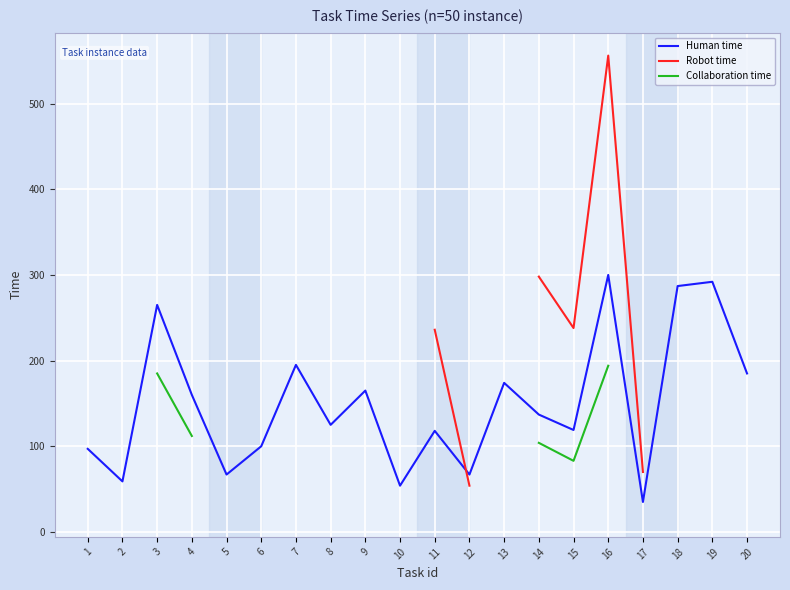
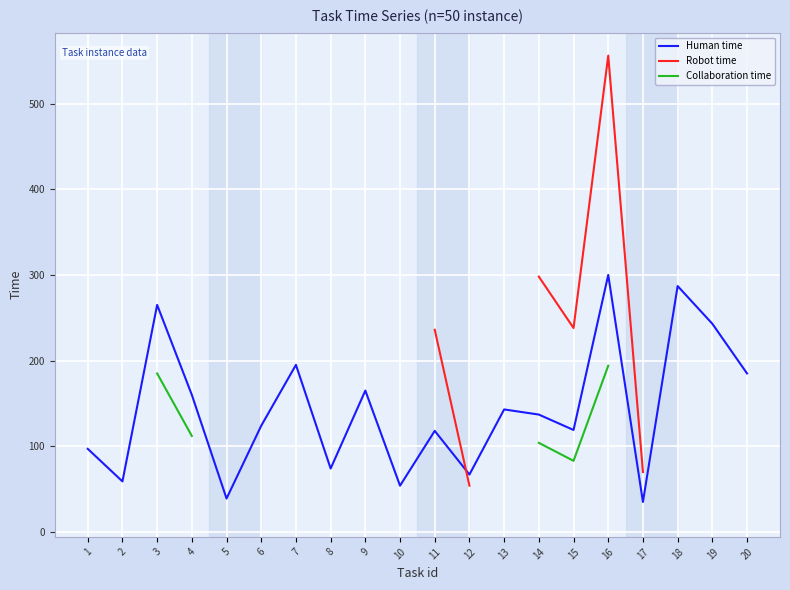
Human time, 5: 70 -> 40
Human time, 6: 100 -> 120
Human time, 8: 130 -> 70
Human time, 13: 170 -> 140
Human time, 19: 290 -> 240
